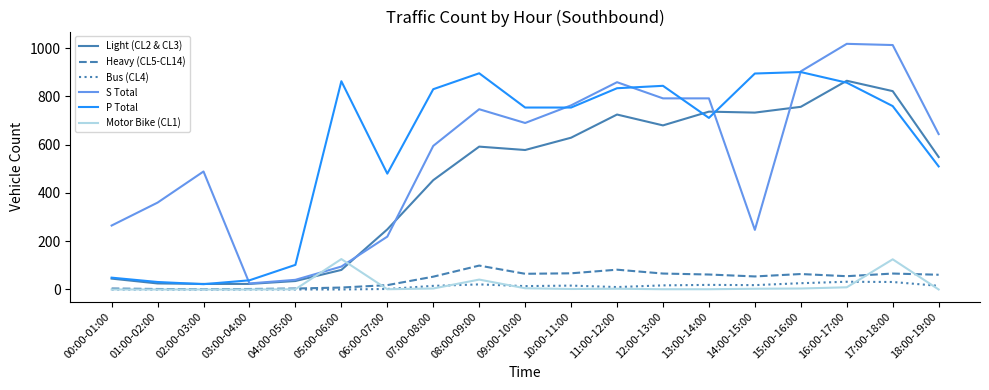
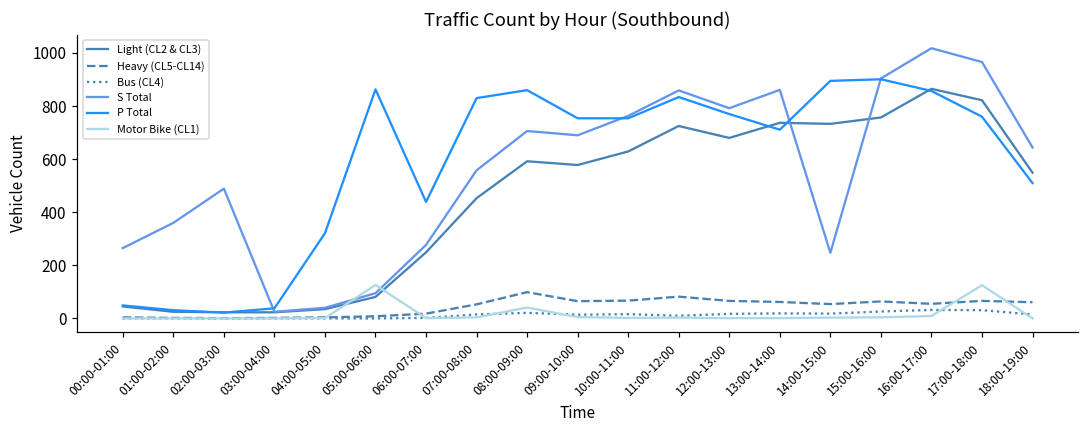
P Total, 04:00-05:00: 100 -> 320
S Total, 06:00-07:00: 220 -> 280
P Total, 06:00-07:00: 480 -> 440
S Total, 07:00-08:00: 600 -> 560
S Total, 08:00-09:00: 750 -> 710
P Total, 08:00-09:00: 900 -> 860
P Total, 12:00-13:00: 840 -> 770
S Total, 13:00-14:00: 790 -> 860
S Total, 17:00-18:00: 1010 -> 970
